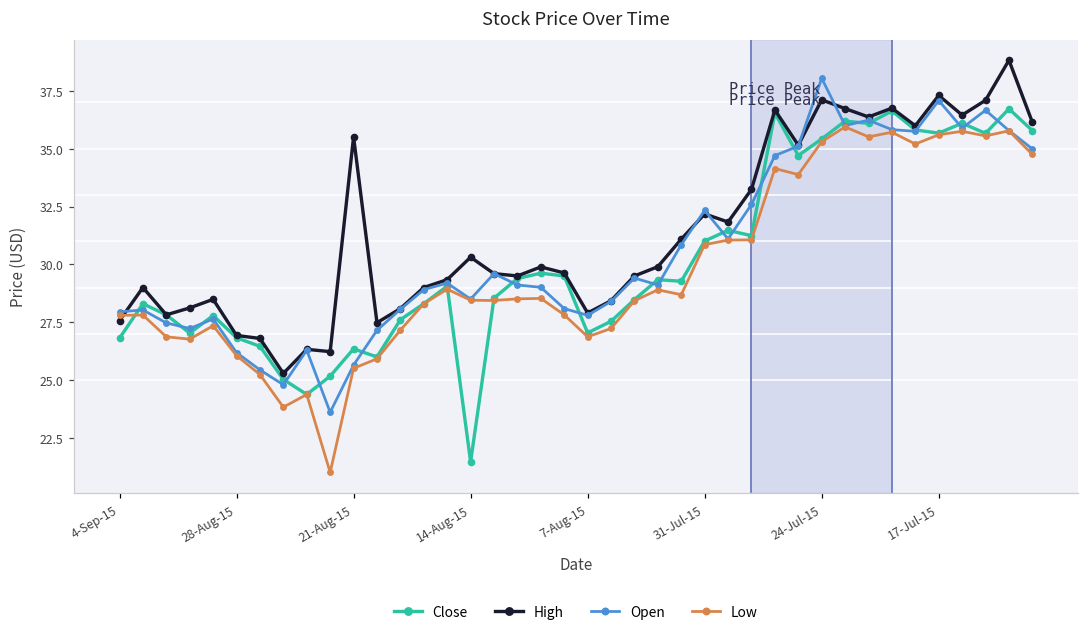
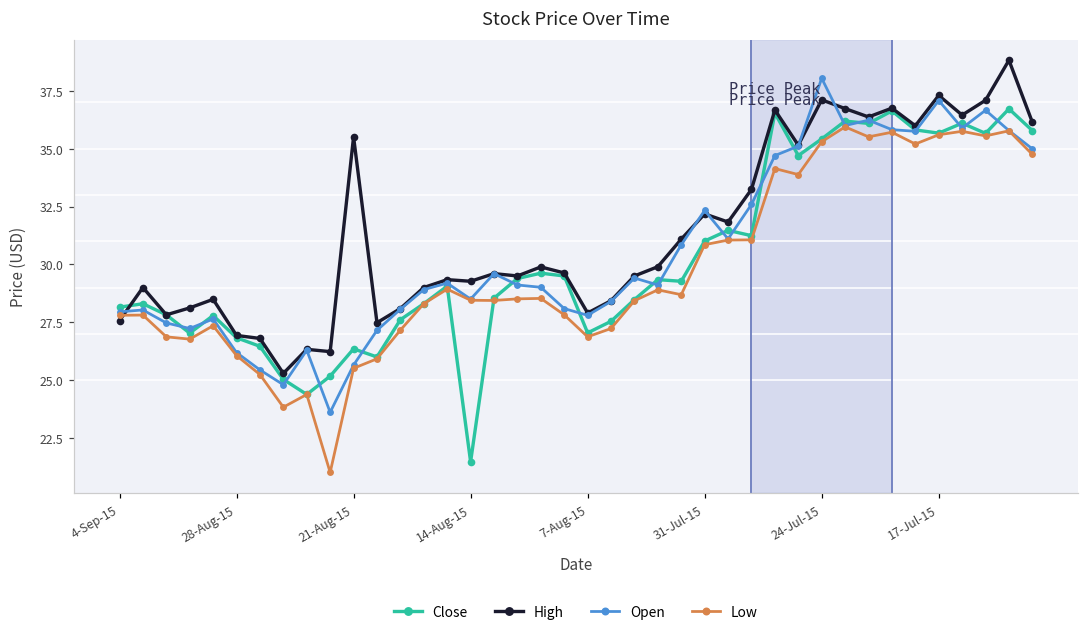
Close, 4-Sep-15: 26.8 -> 28.2
High, 14-Aug-15: 30.3 -> 29.3
